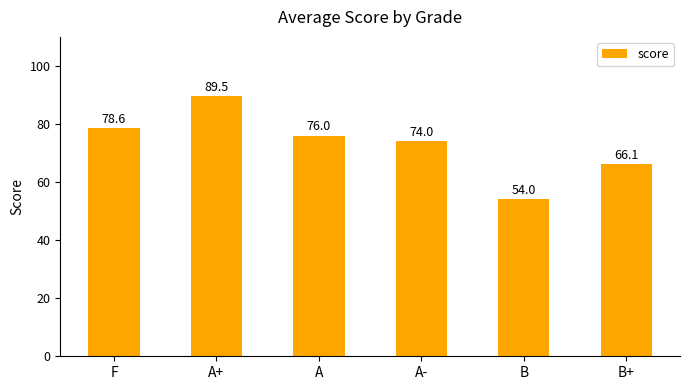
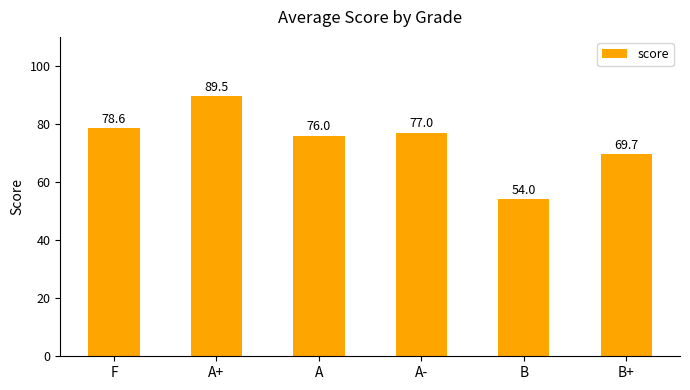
A-: 74.0 -> 77.0
B+: 66.1 -> 69.7
